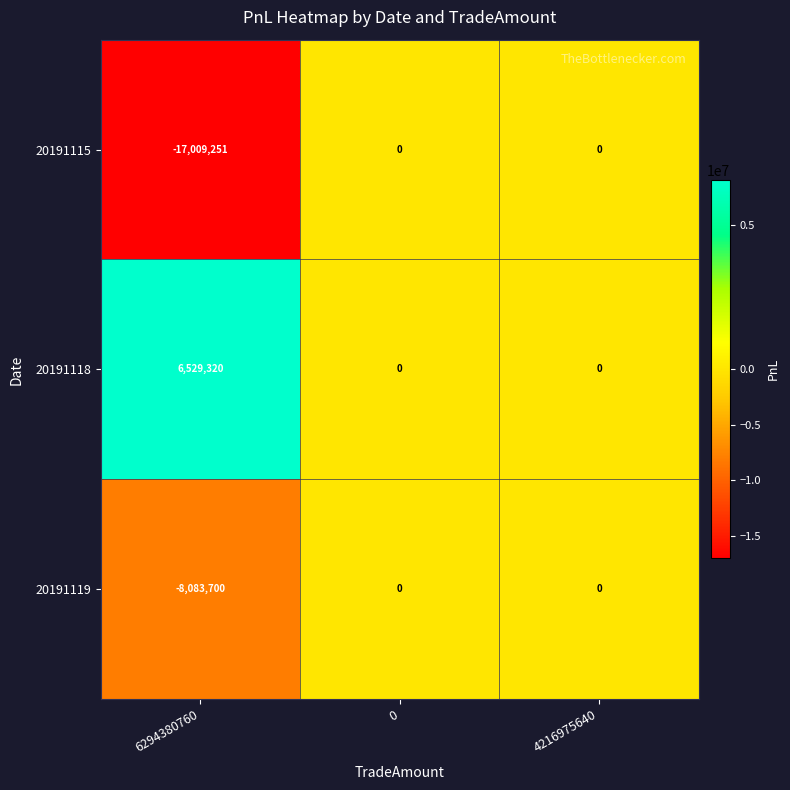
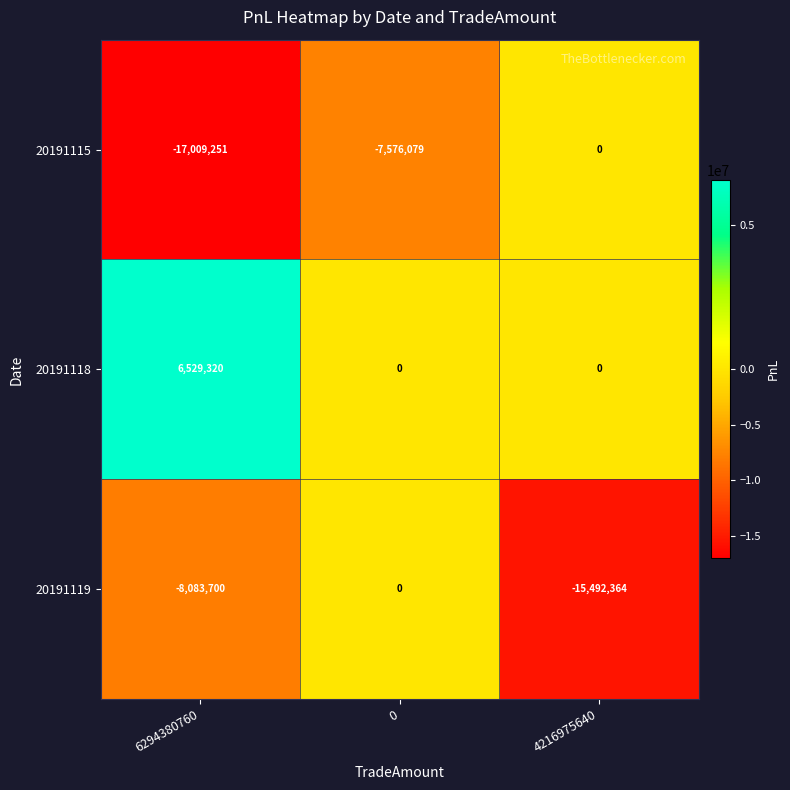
20191115, 0: 0 -> -7,576,079
20191119, 4216975640: 0 -> -15,492,364
